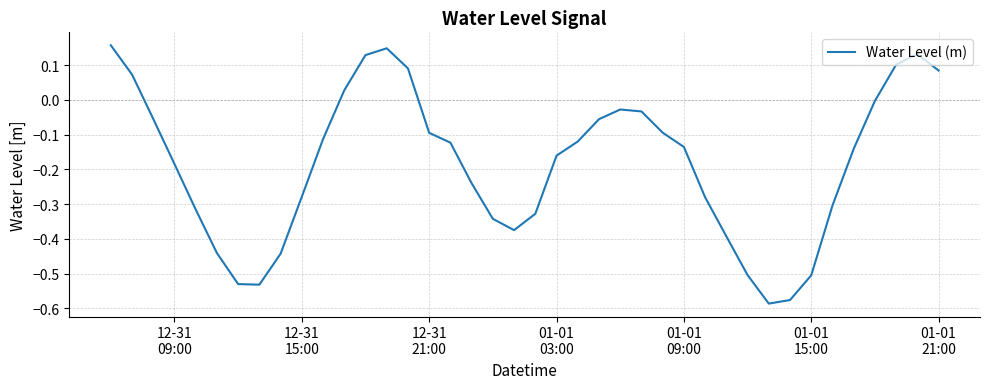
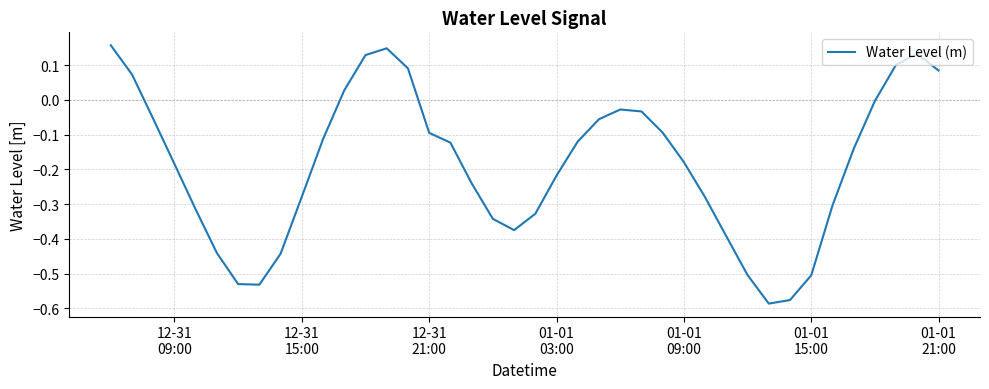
01-01 03:00: -0.16 -> -0.22
01-01 09:00: -0.14 -> -0.18
